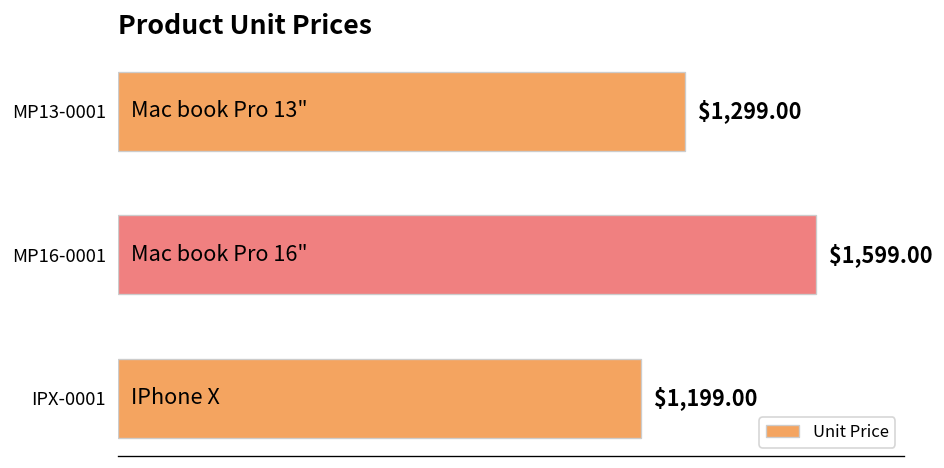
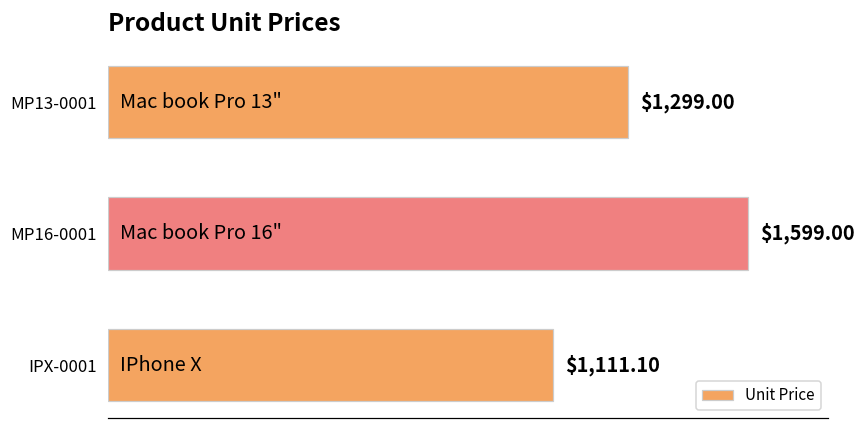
IPX-0001: $1,199.00 -> $1,111.10
